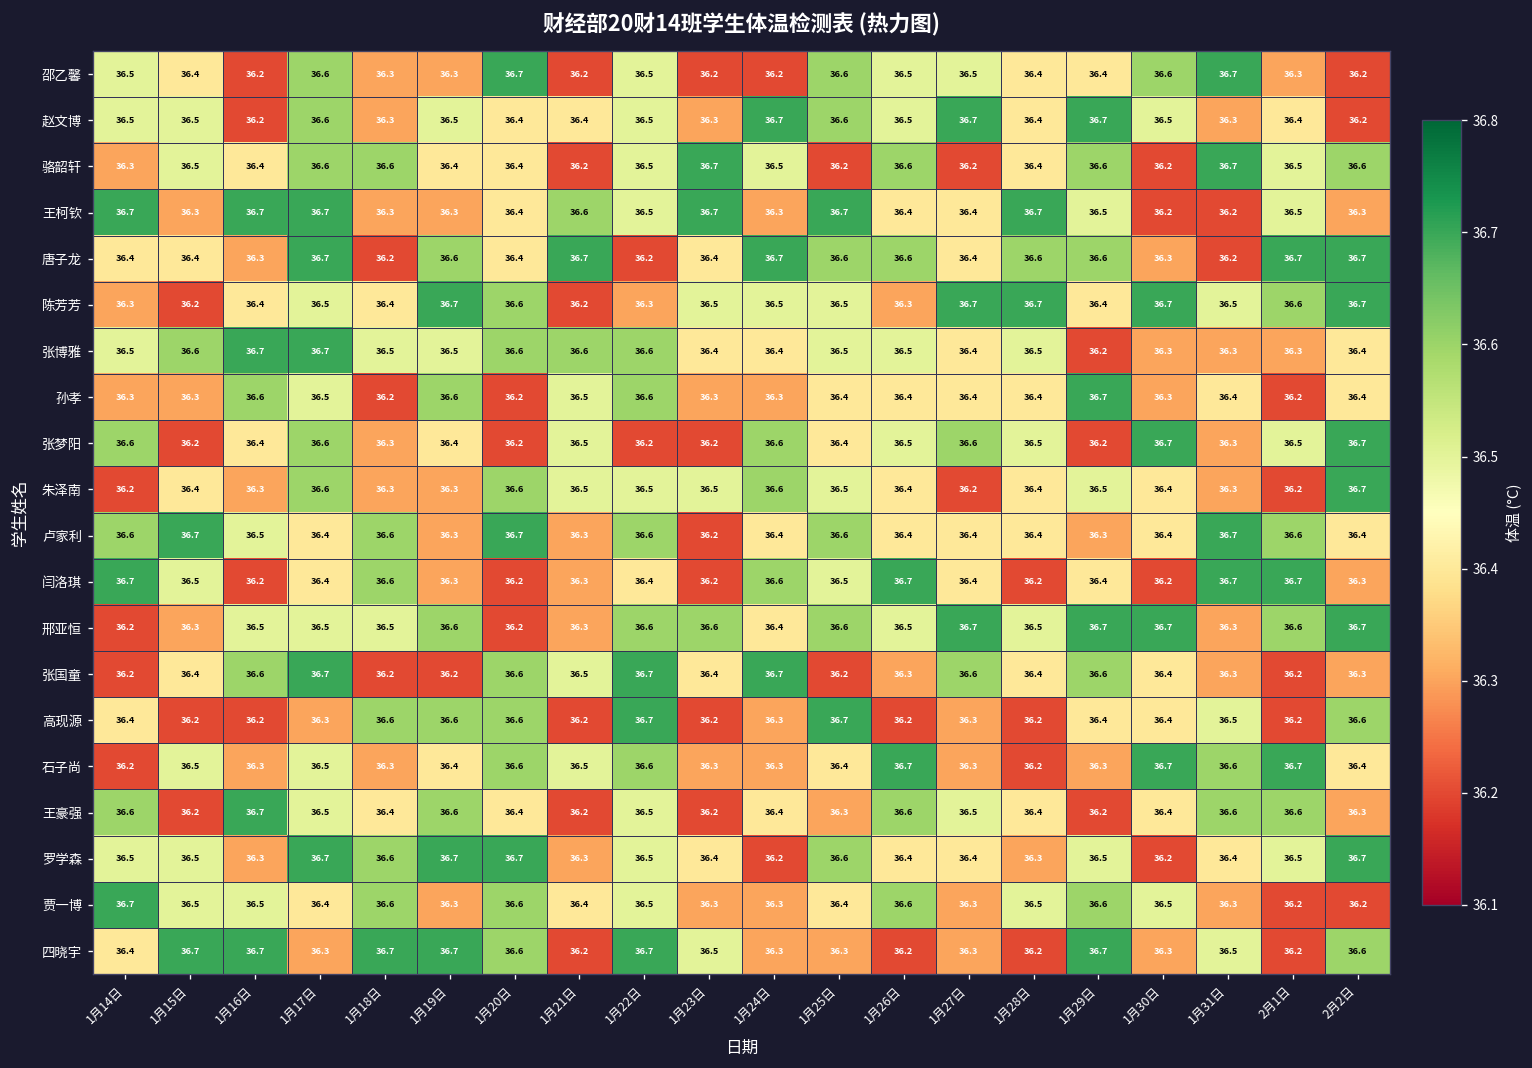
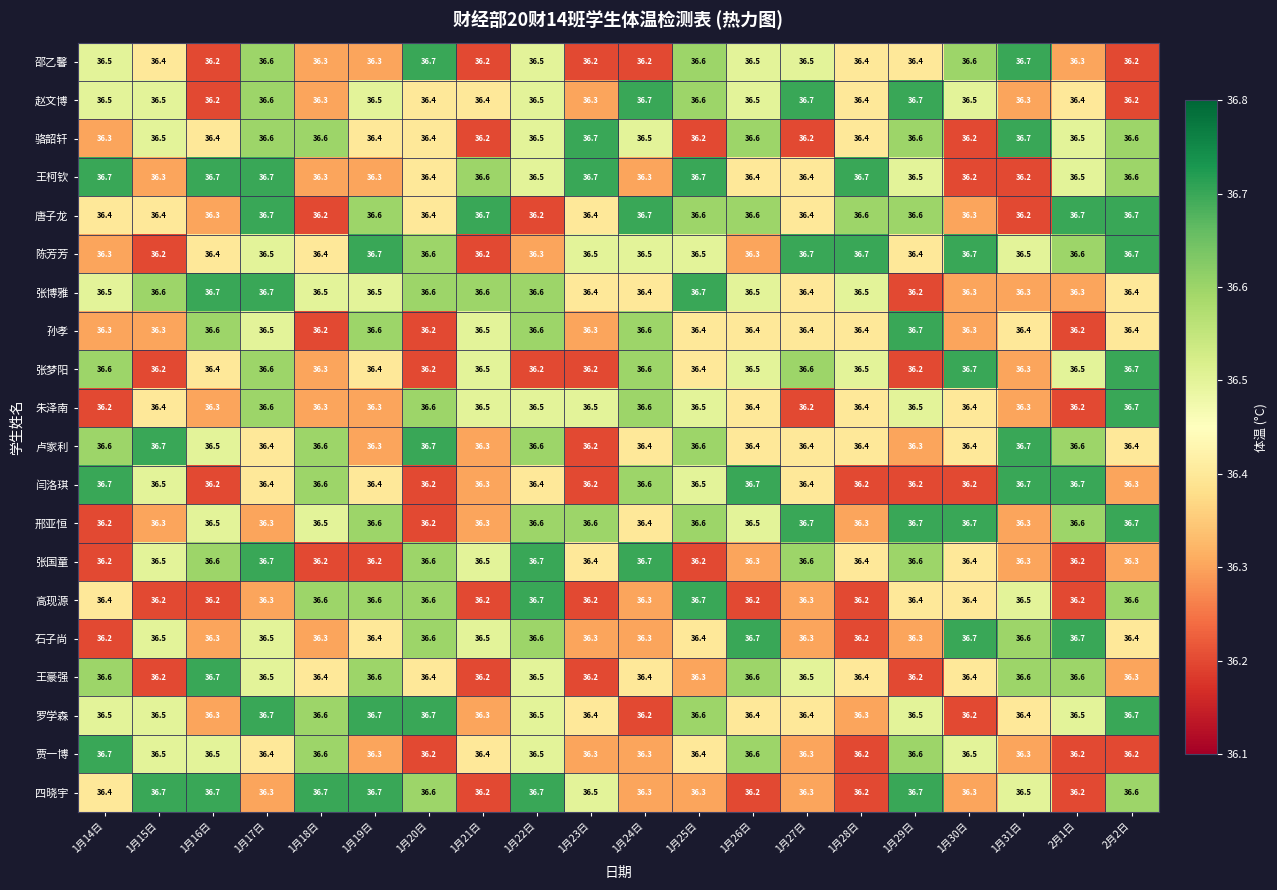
王柯钦, 2月2日: 36.3 -> 36.6
张博雅, 1月25日: 36.5 -> 36.7
孙孝, 1月24日: 36.3 -> 36.6
闫洛琪, 1月19日: 36.3 -> 36.4
闫洛琪, 1月29日: 36.4 -> 36.2
邢亚恒, 1月17日: 36.5 -> 36.3
邢亚恒, 1月28日: 36.5 -> 36.3
张国童, 1月15日: 36.4 -> 36.5
贾一博, 1月20日: 36.6 -> 36.2
贾一博, 1月28日: 36.5 -> 36.2
